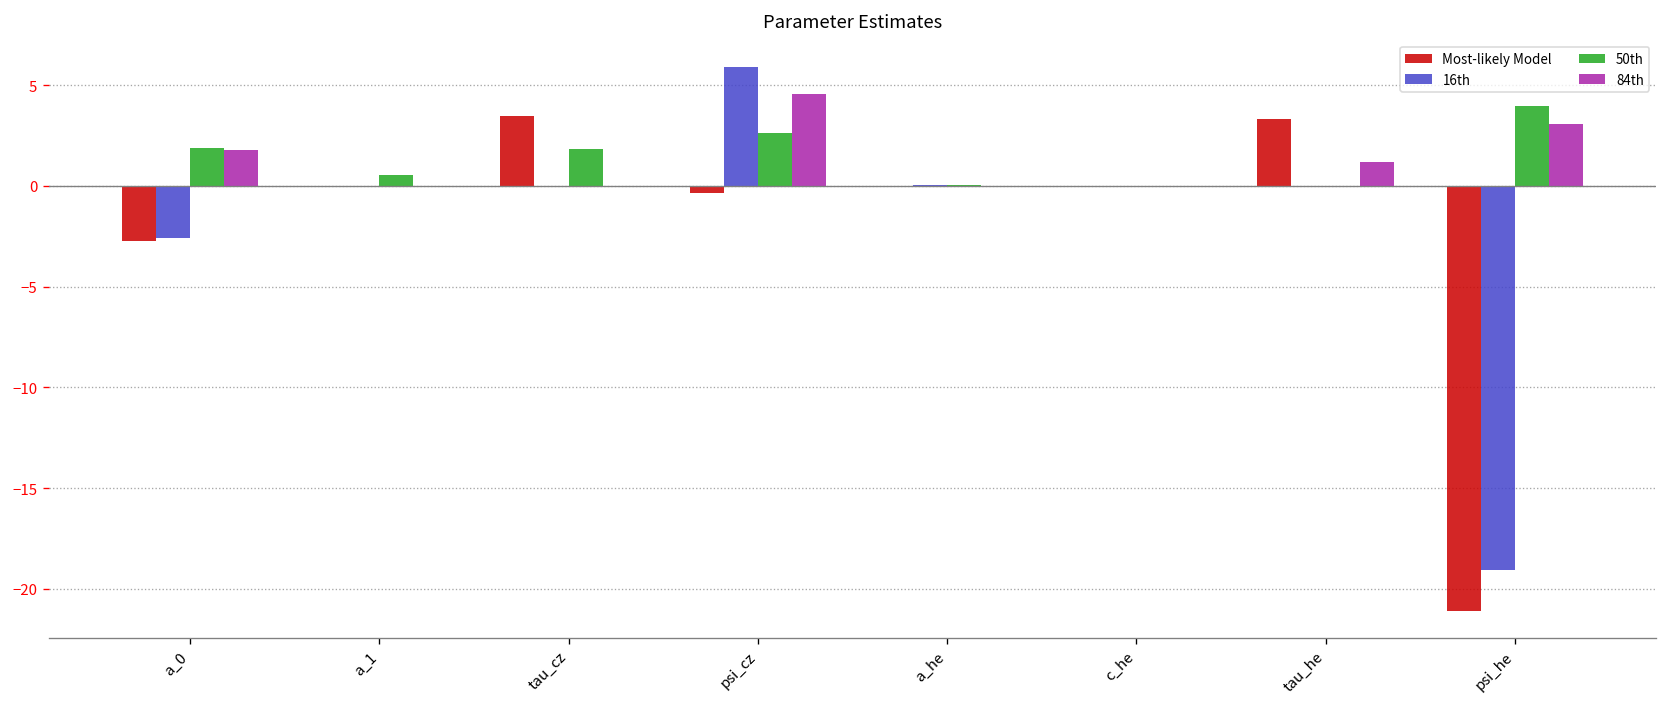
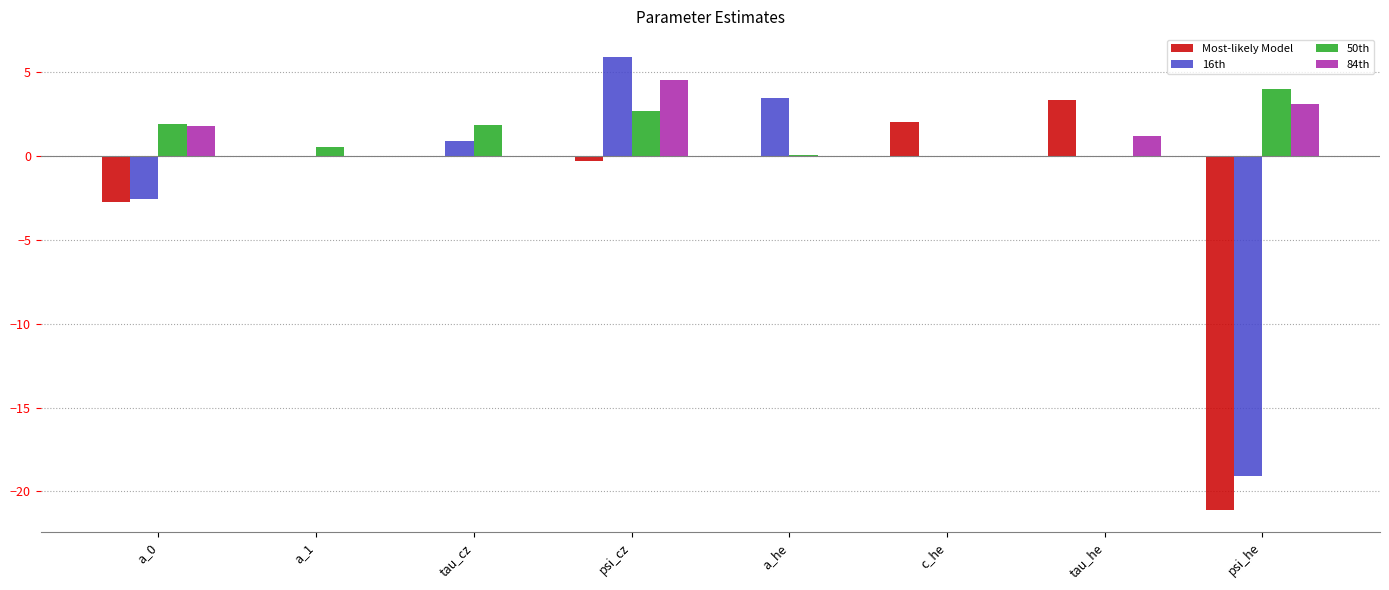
Most-likely Model, tau_cz: 3.5 -> 0.0
16th, tau_cz: 0.0 -> 0.9
16th, a_he: 0.0 -> 3.4
Most-likely Model, c_he: 0 -> 2
